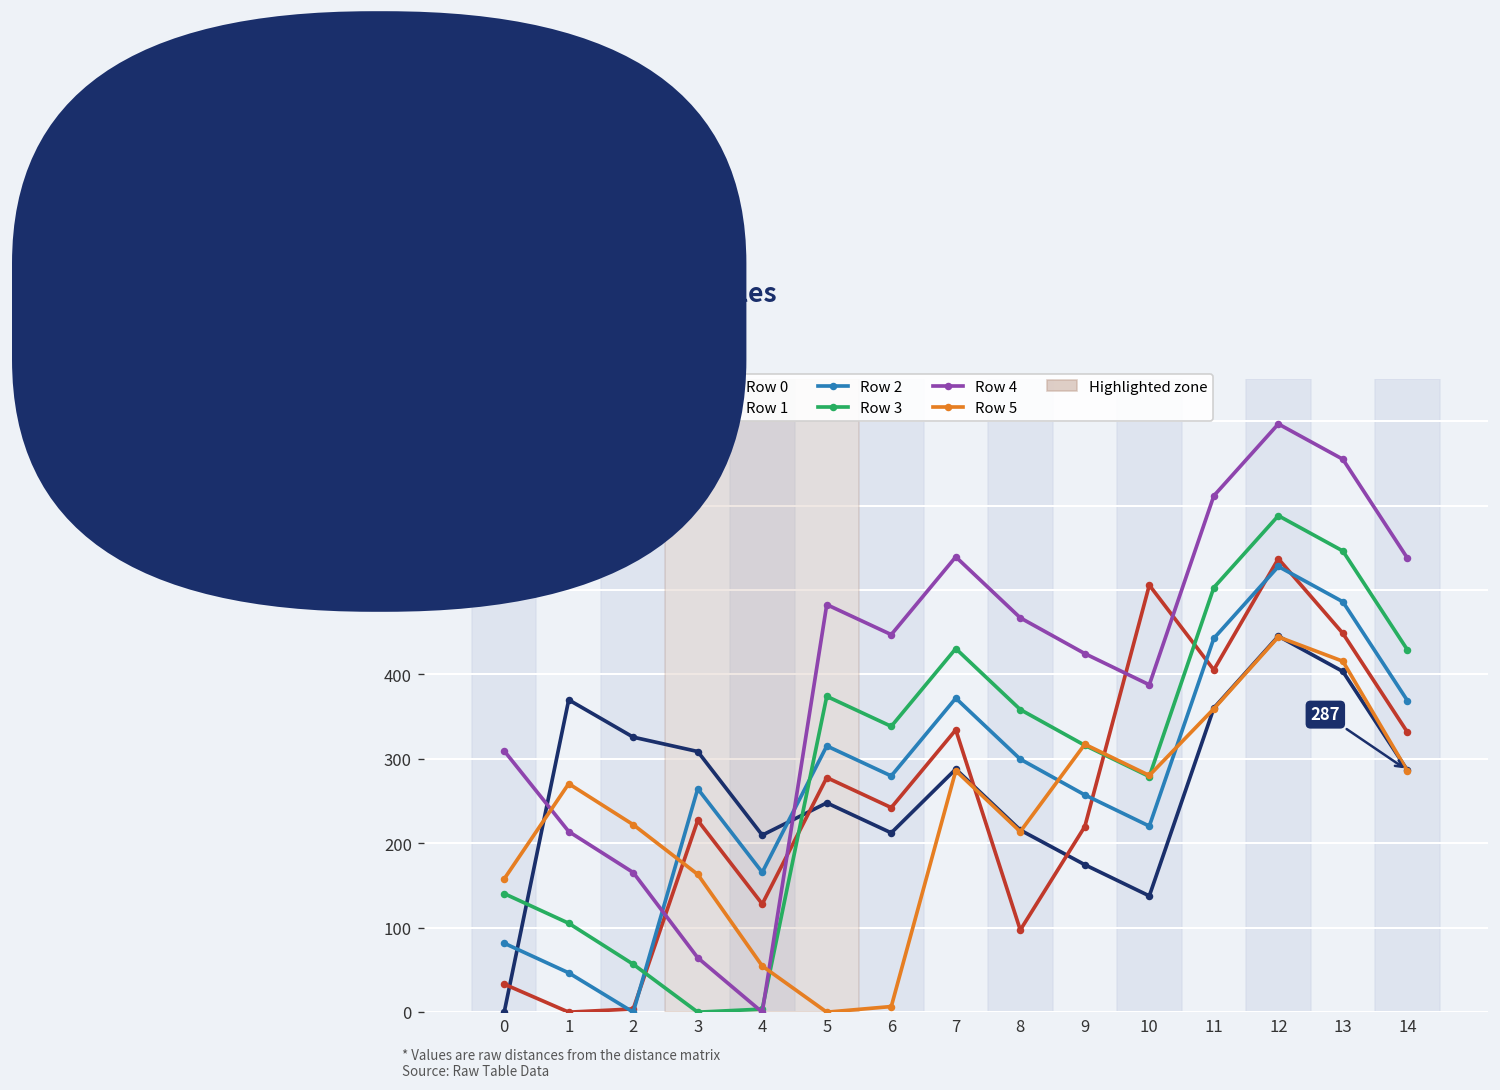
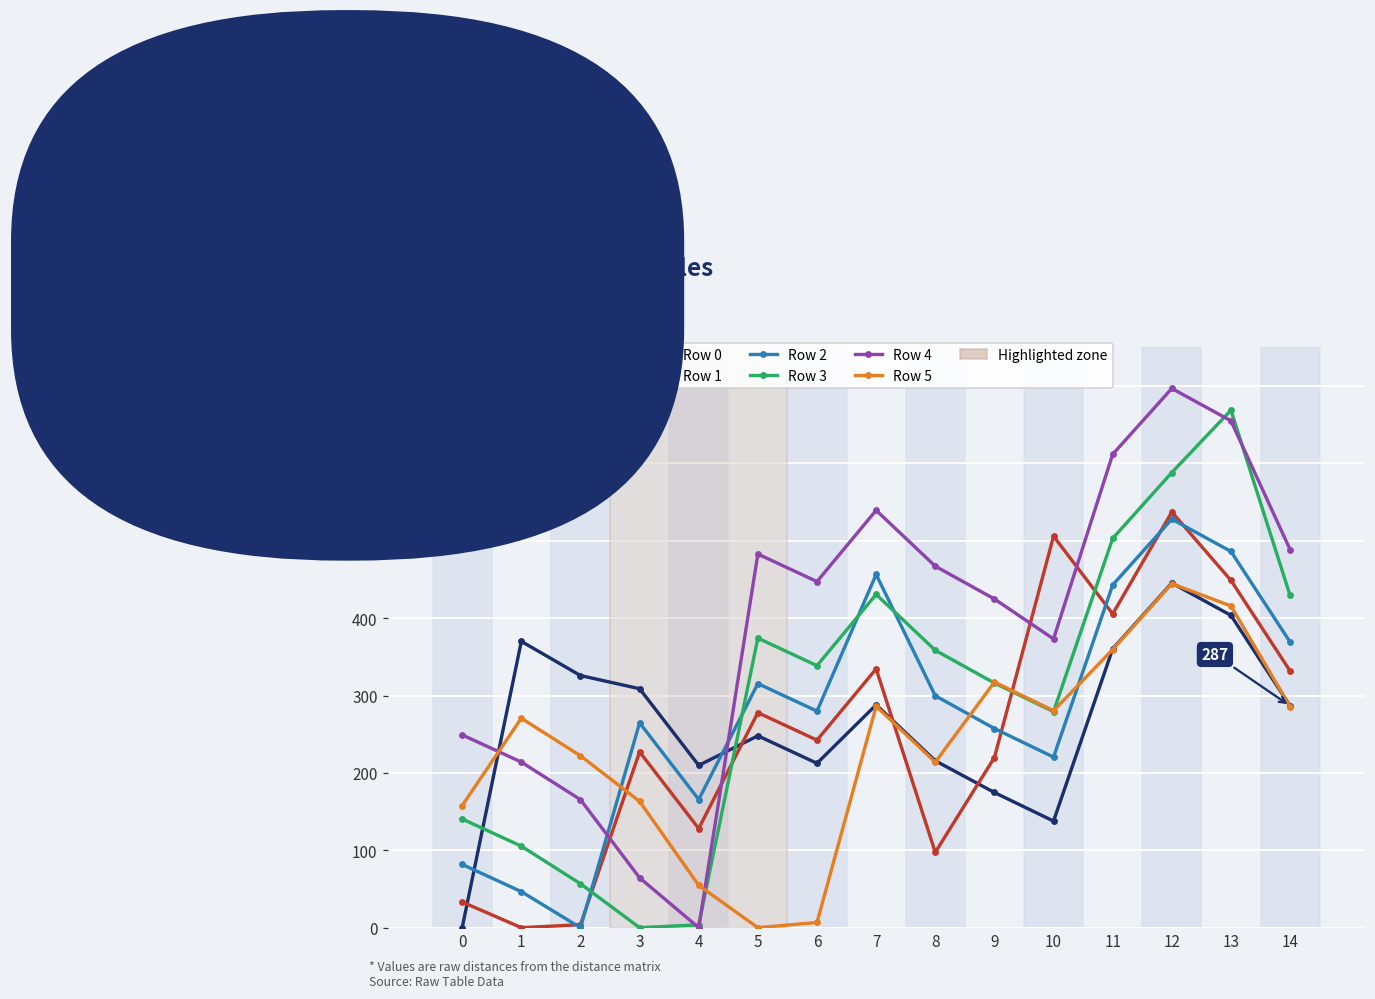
Row 4, 0: 310 -> 250
Row 2, 7: 370 -> 460
Row 4, 10: 390 -> 370
Row 3, 13: 550 -> 670
Row 4, 14: 540 -> 490
